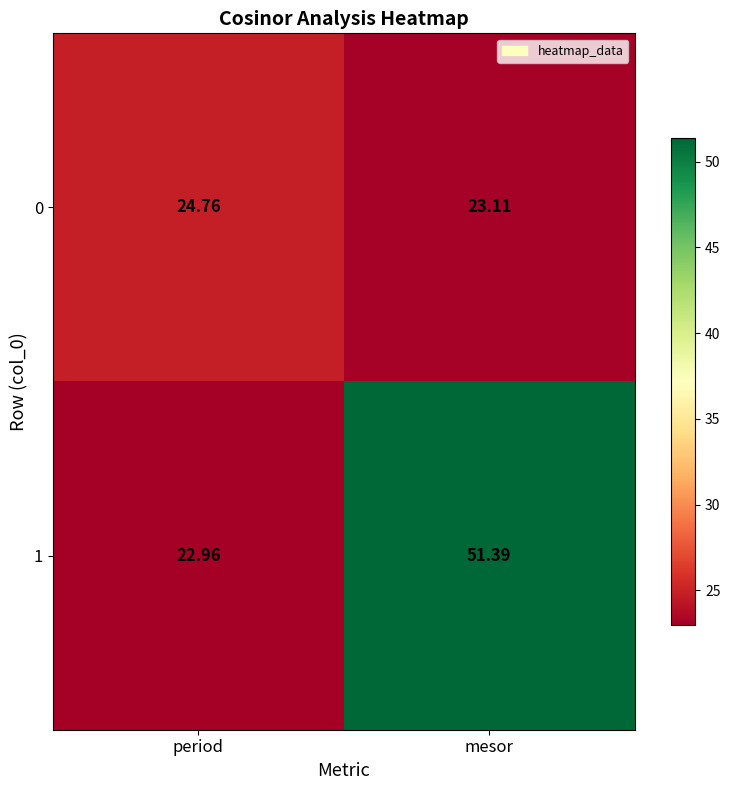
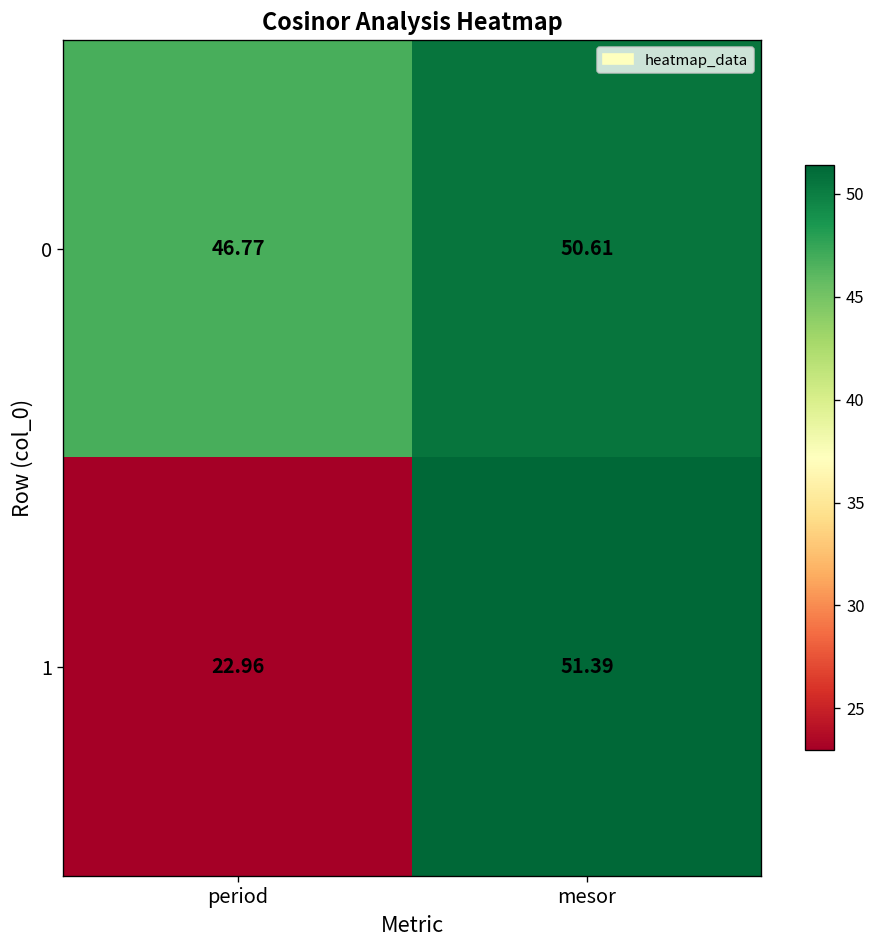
0, period: 24.76 -> 46.77
0, mesor: 23.11 -> 50.61
